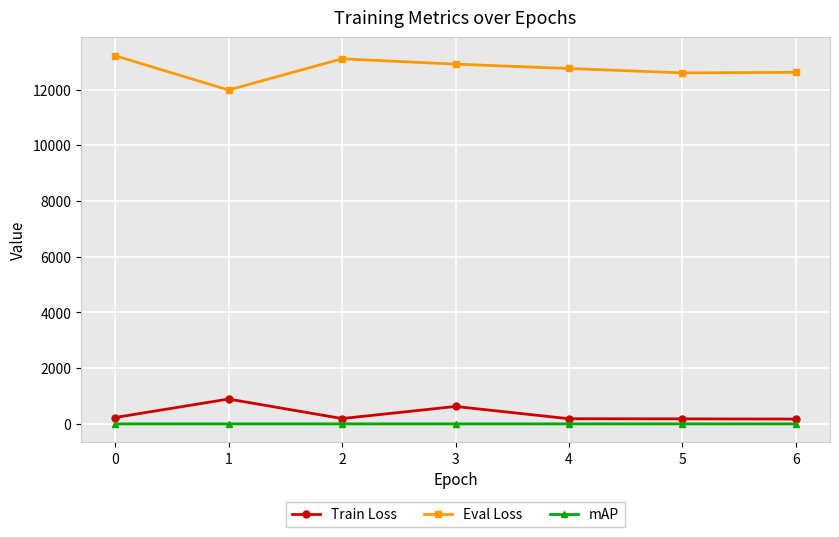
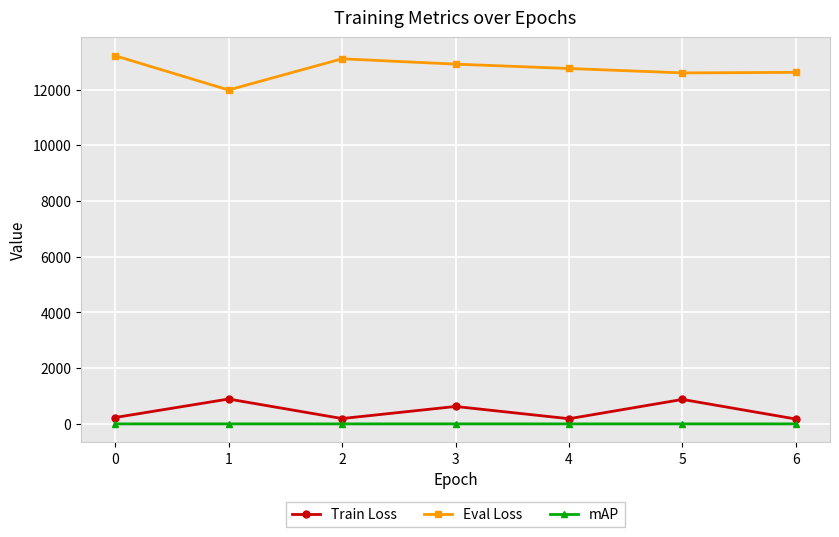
Train Loss, 5: 200 -> 900
